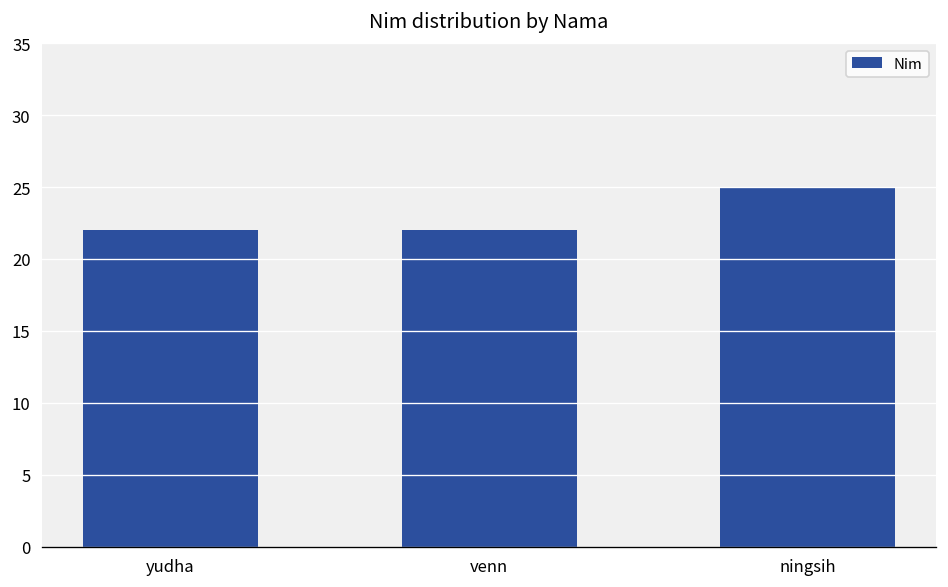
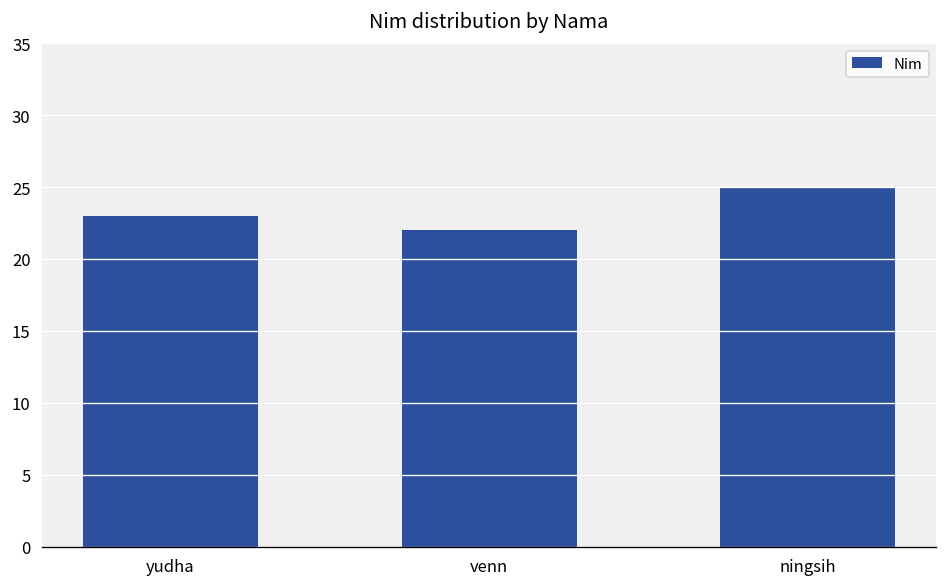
yudha: 22 -> 23
